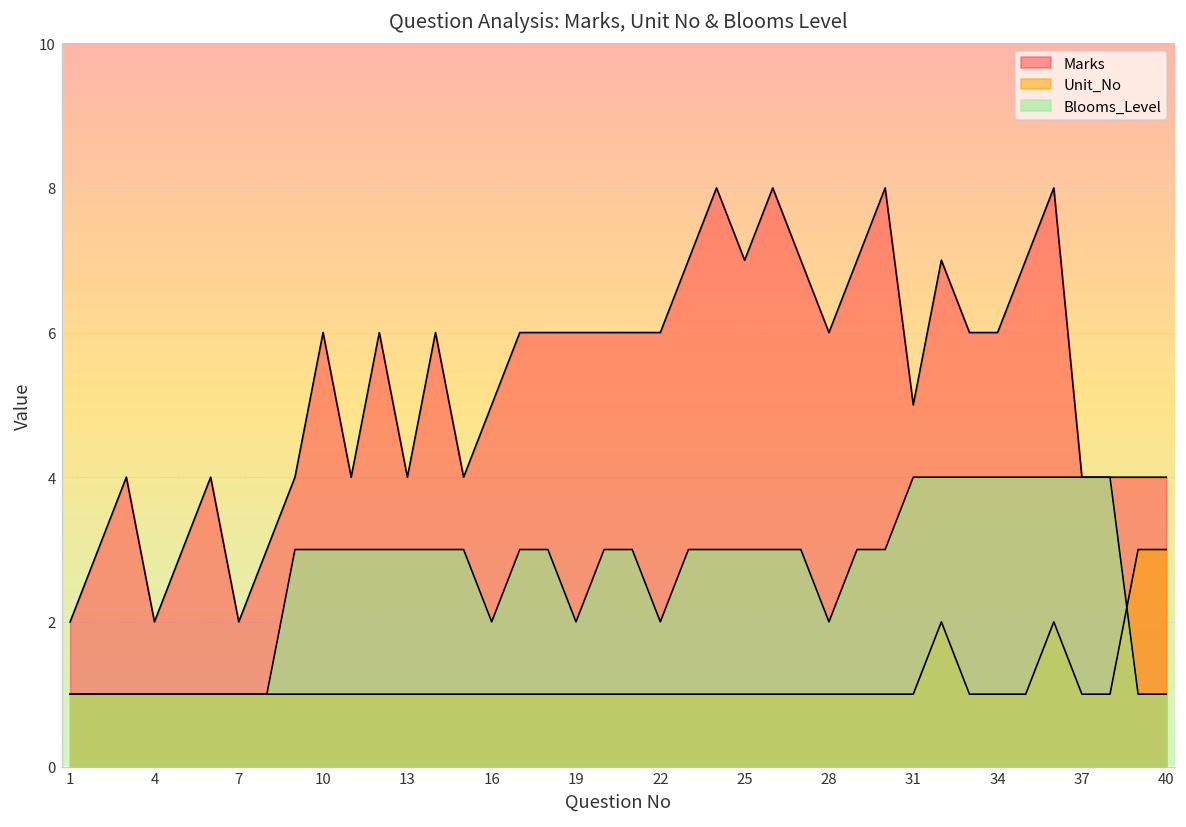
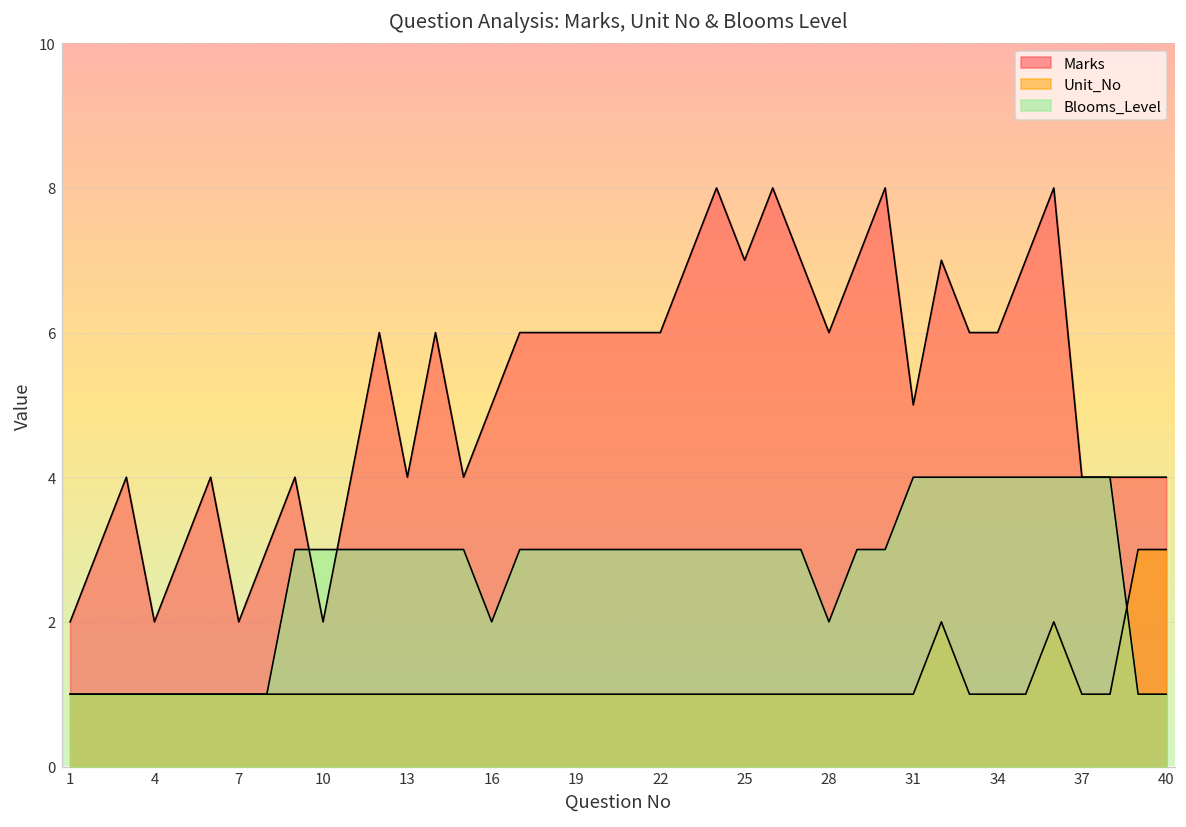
Marks, 10: 6 -> 2
Blooms_Level, 19: 2 -> 3
Blooms_Level, 22: 2 -> 3
